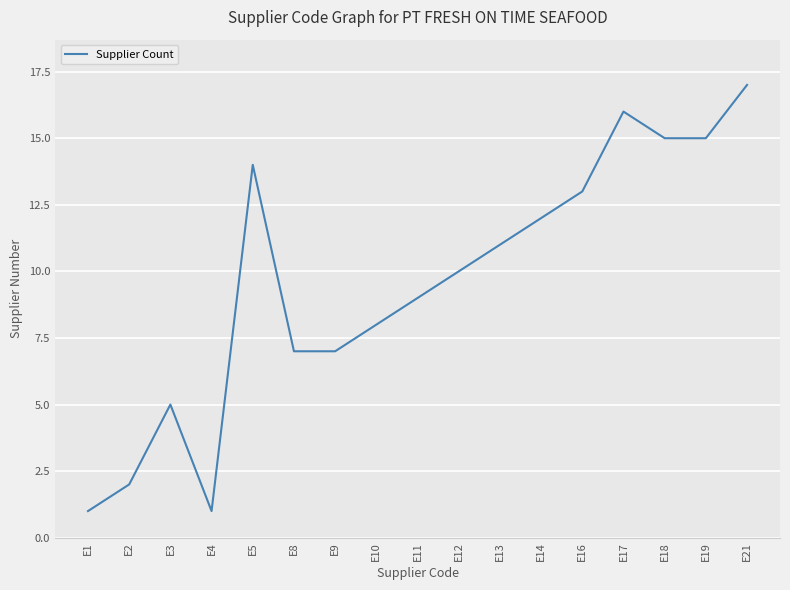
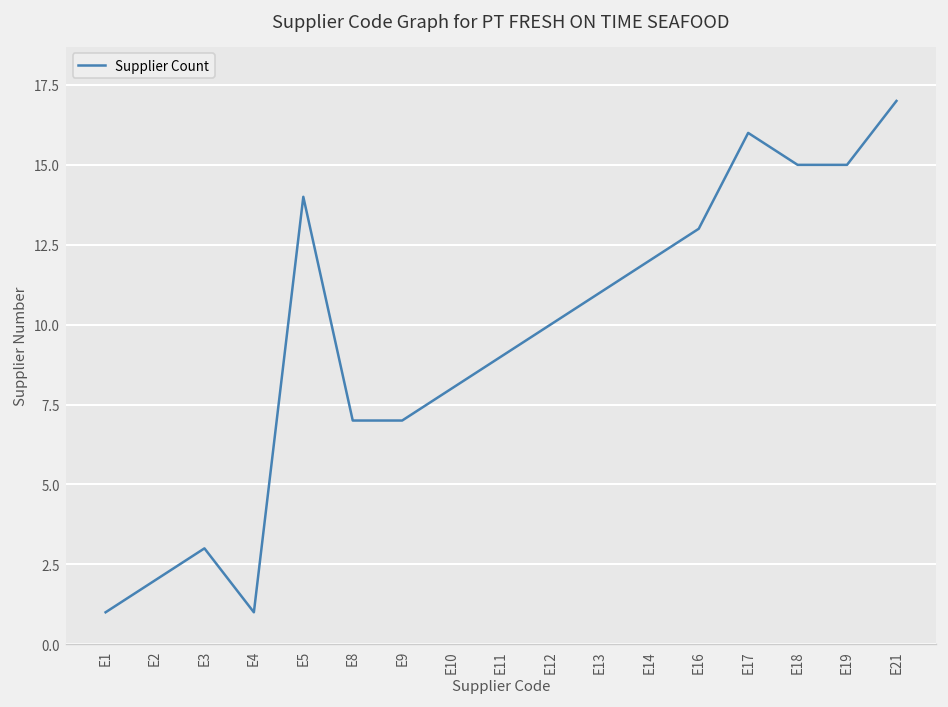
E3: 5 -> 3
